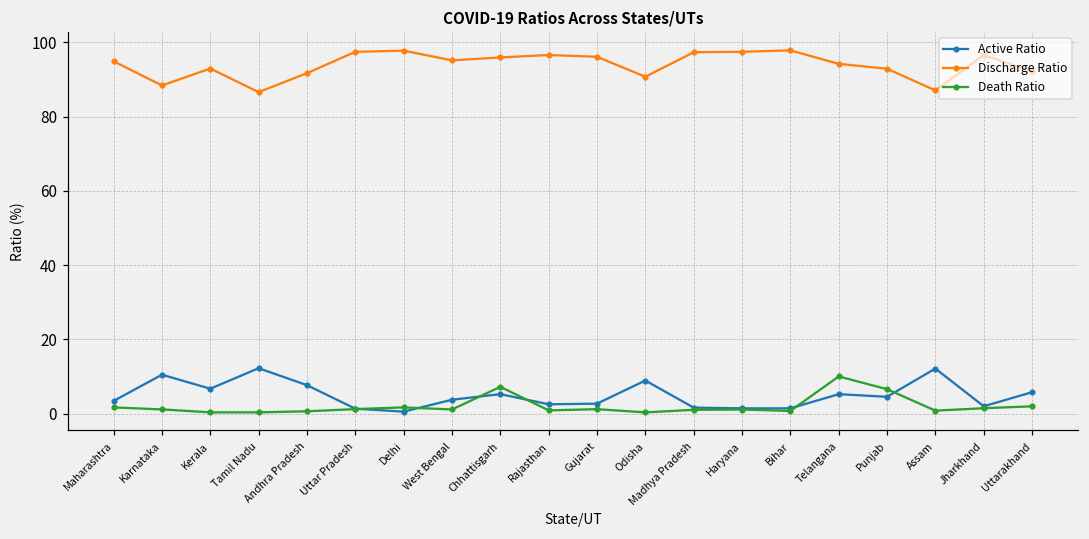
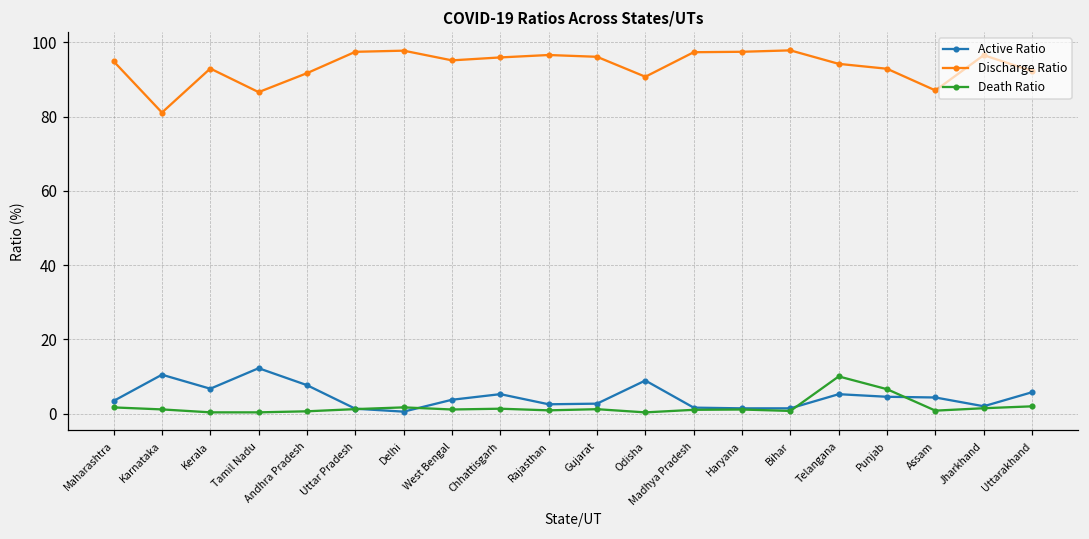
Discharge Ratio, Karnataka: 88 -> 81
Death Ratio, Chhattisgarh: 7 -> 1
Active Ratio, Assam: 12 -> 4
